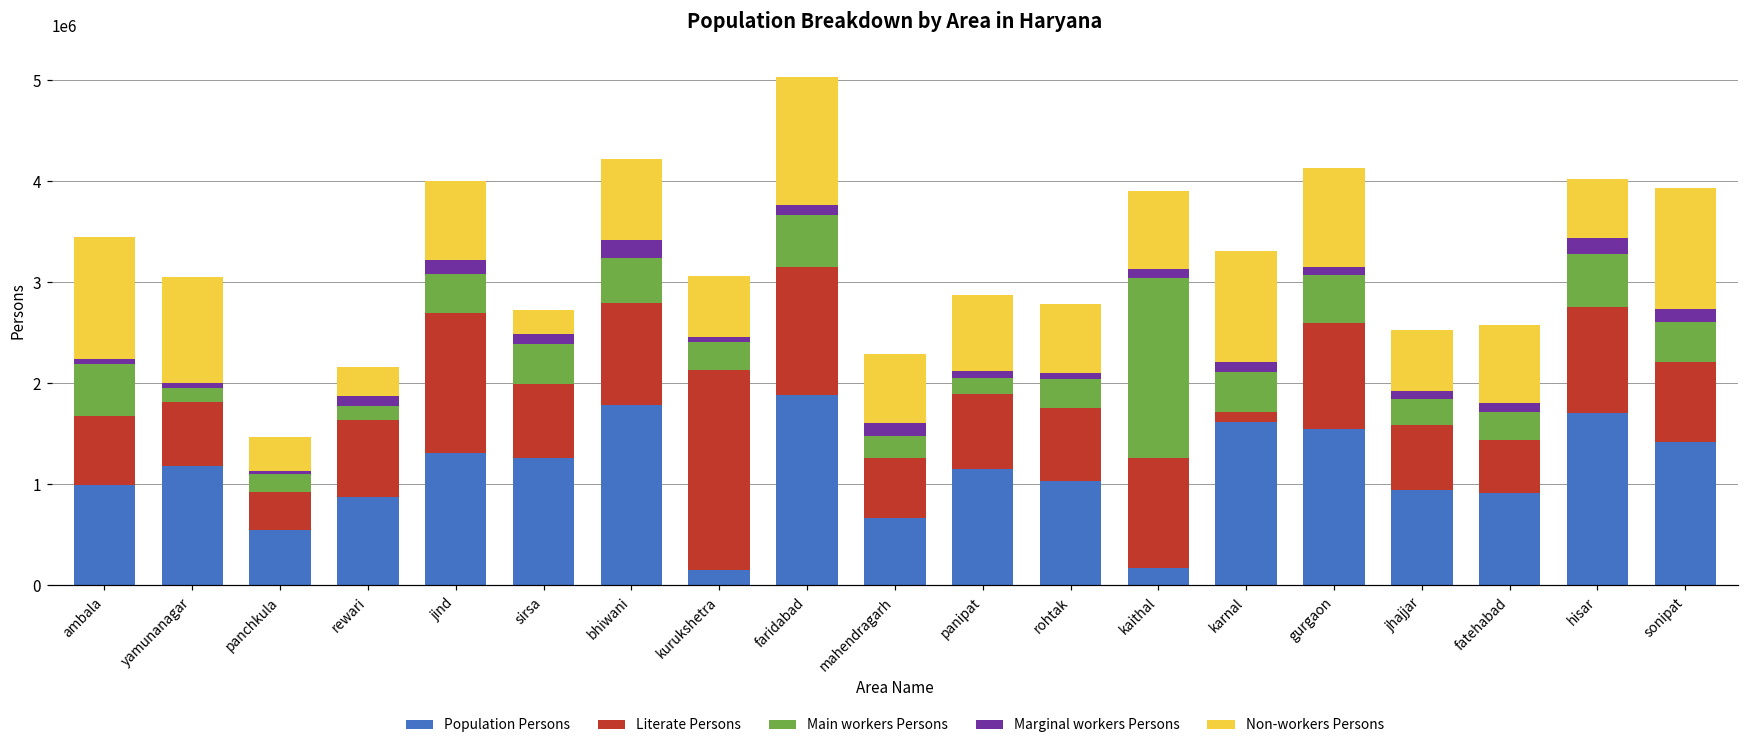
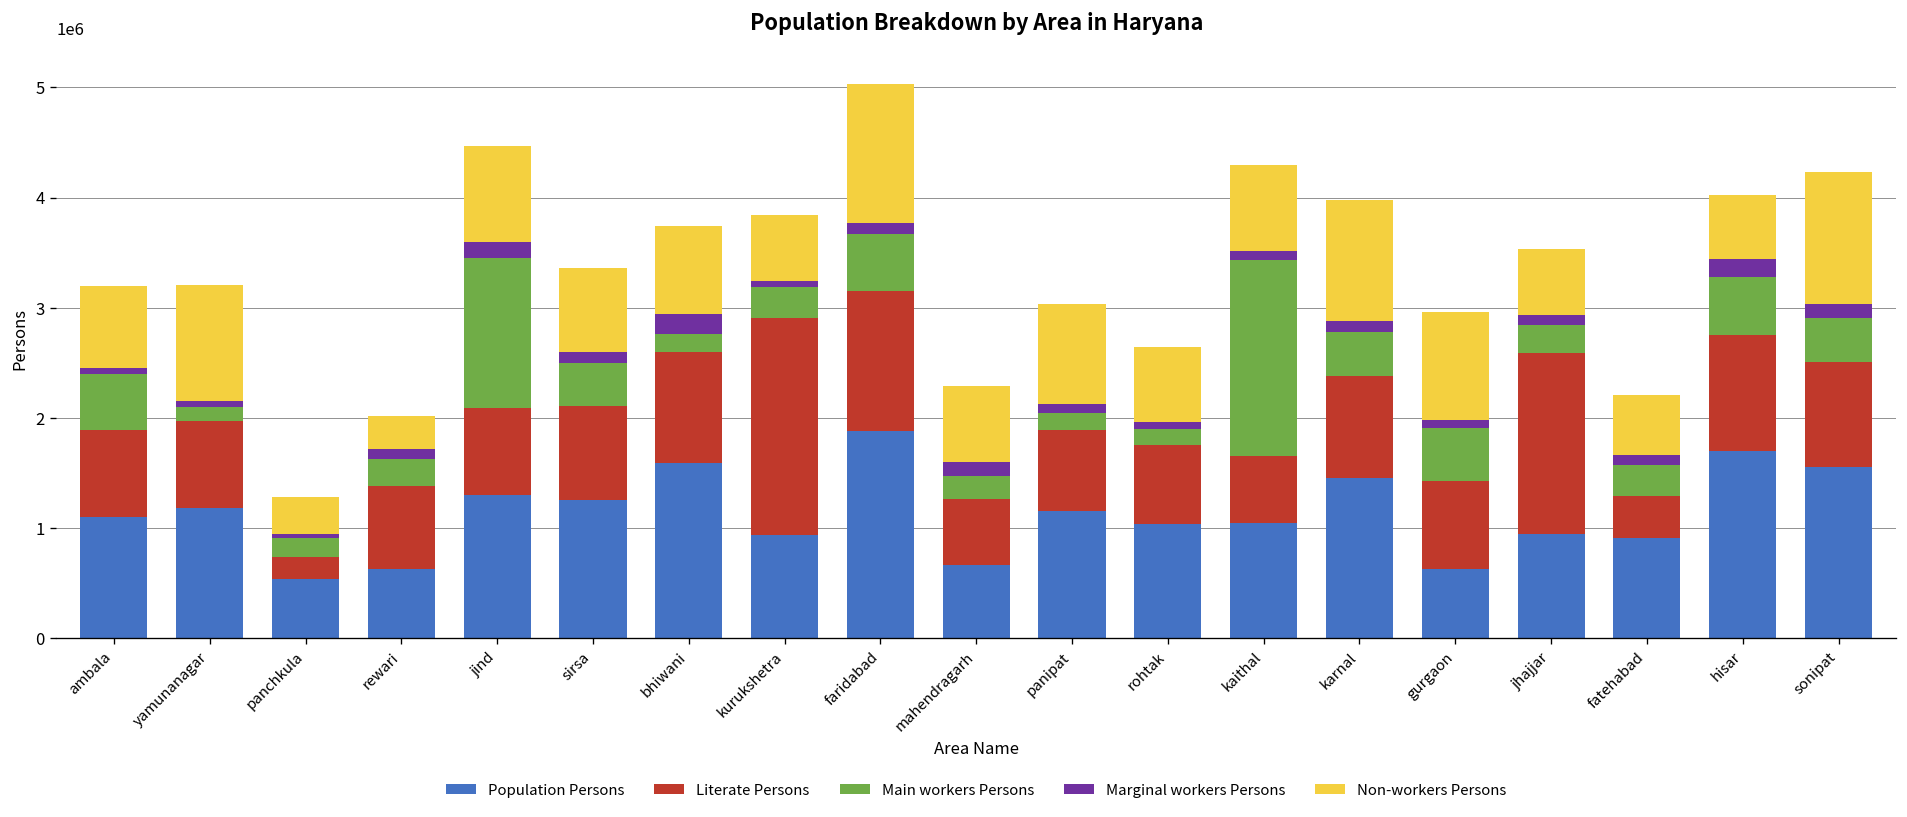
Population Persons, ambala: 1000000 -> 1100000
Literate Persons, ambala: 700000 -> 800000
Non-workers Persons, ambala: 1200000 -> 700000
Literate Persons, yamunanagar: 600000 -> 800000
Literate Persons, panchkula: 400000 -> 200000
Population Persons, rewari: 900000 -> 600000
Main workers Persons, rewari: 100000 -> 200000
Literate Persons, jind: 1400000 -> 800000
Main workers Persons, jind: 400000 -> 1400000
Non-workers Persons, jind: 800000 -> 900000
Literate Persons, sirsa: 700000 -> 800000
Non-workers Persons, sirsa: 200000 -> 800000
Population Persons, bhiwani: 1800000 -> 1600000
Main workers Persons, bhiwani: 400000 -> 200000
Population Persons, kurukshetra: 200000 -> 900000
Non-workers Persons, panipat: 700000 -> 900000
Main workers Persons, rohtak: 300000 -> 100000
Population Persons, kaithal: 200000 -> 1000000
Literate Persons, kaithal: 1100000 -> 600000
Population Persons, karnal: 1600000 -> 1500000
Literate Persons, karnal: 100000 -> 900000
Population Persons, gurgaon: 1500000 -> 600000
Literate Persons, gurgaon: 1000000 -> 800000
Literate Persons, jhajjar: 600000 -> 1600000
Literate Persons, fatehabad: 500000 -> 400000
Non-workers Persons, fatehabad: 800000 -> 500000
Population Persons, sonipat: 1400000 -> 1600000
Literate Persons, sonipat: 800000 -> 1000000
